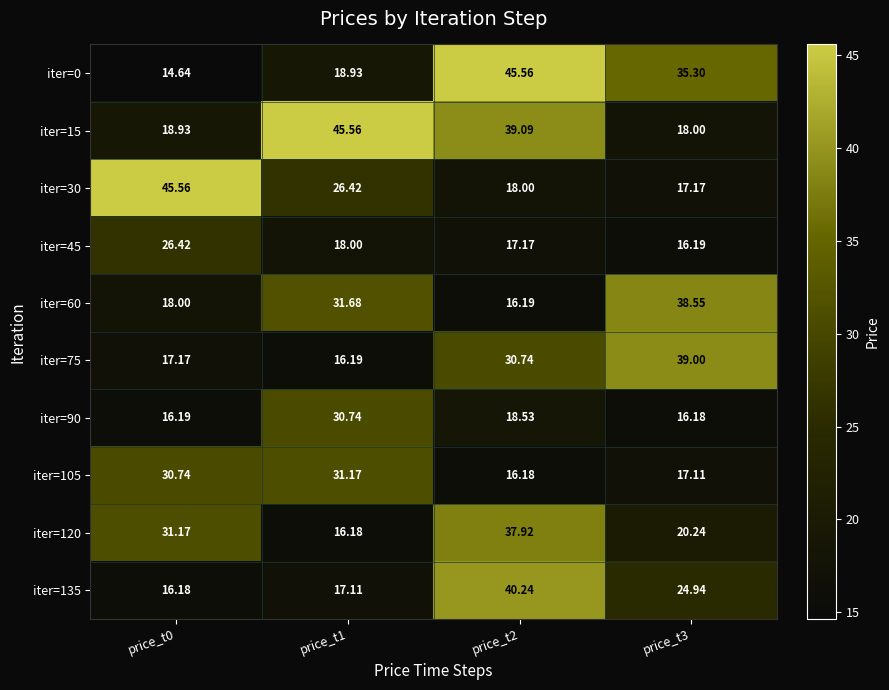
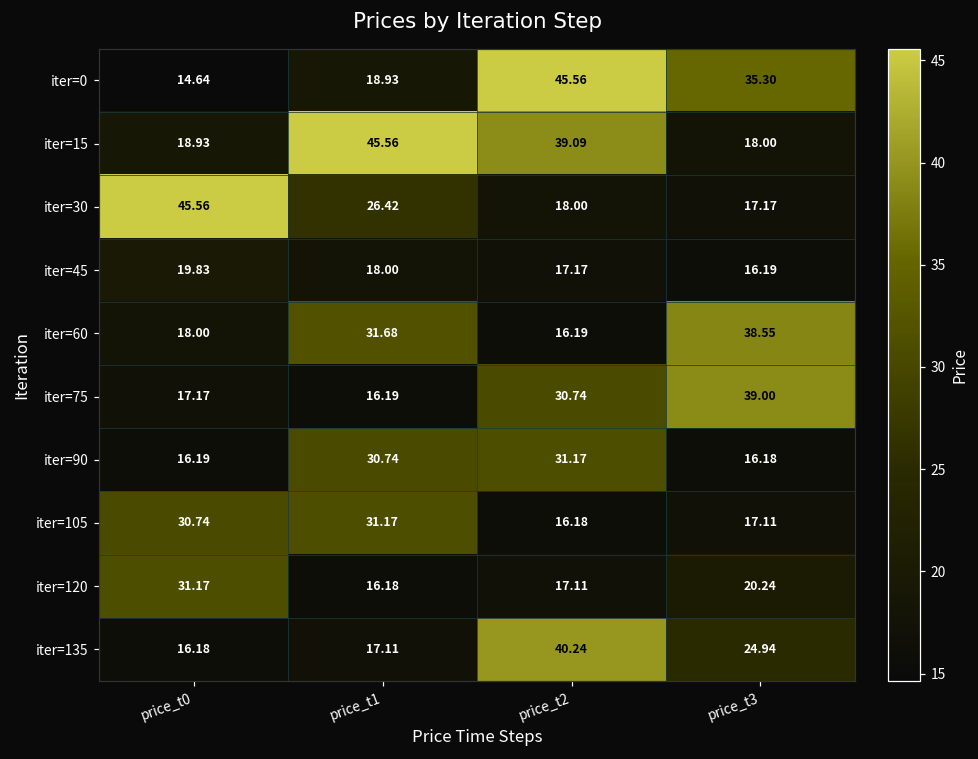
iter=45, price_t0: 26.42 -> 19.83
iter=90, price_t2: 18.53 -> 31.17
iter=120, price_t2: 37.92 -> 17.11
